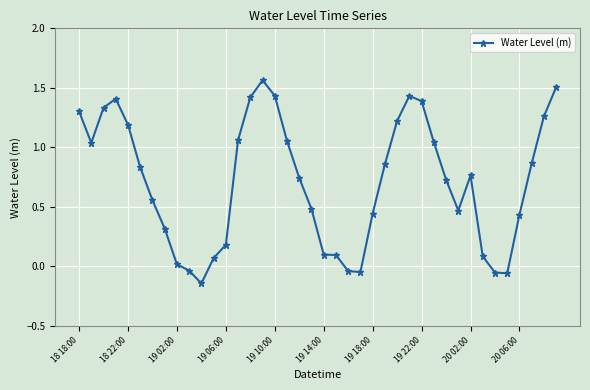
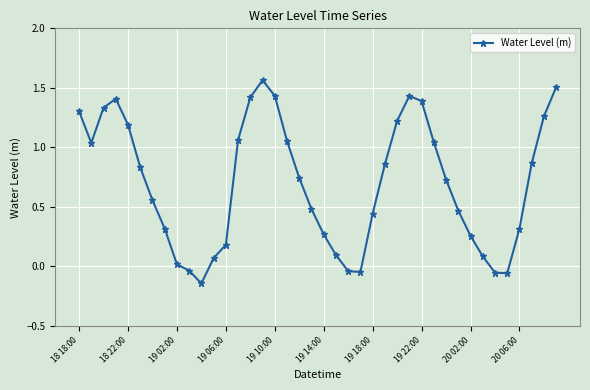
19 14:00: 0.10 -> 0.27
20 02:00: 0.76 -> 0.26
20 06:00: 0.43 -> 0.31
